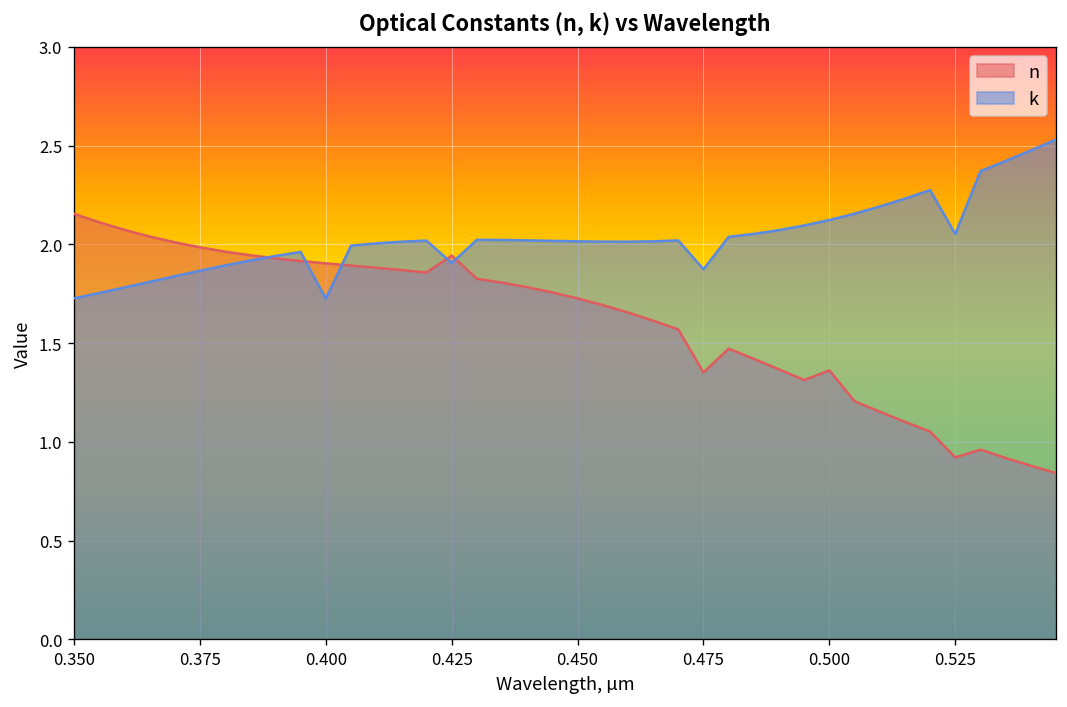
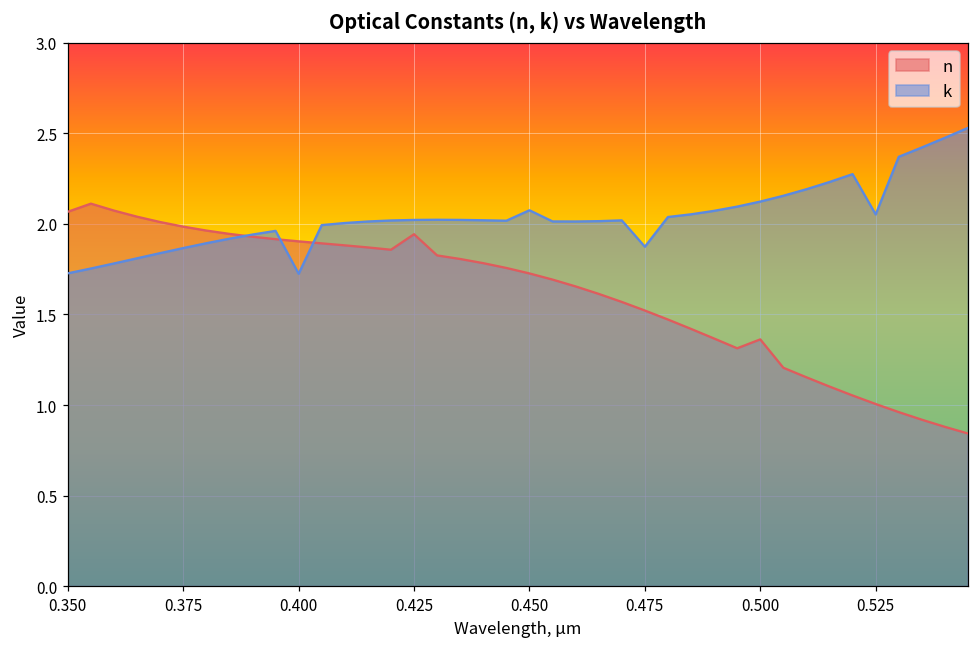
n, 0.350: 2.15 -> 2.07
k, 0.425: 1.91 -> 2.02
k, 0.450: 2.02 -> 2.08
n, 0.475: 1.35 -> 1.52
n, 0.525: 0.92 -> 1.01
